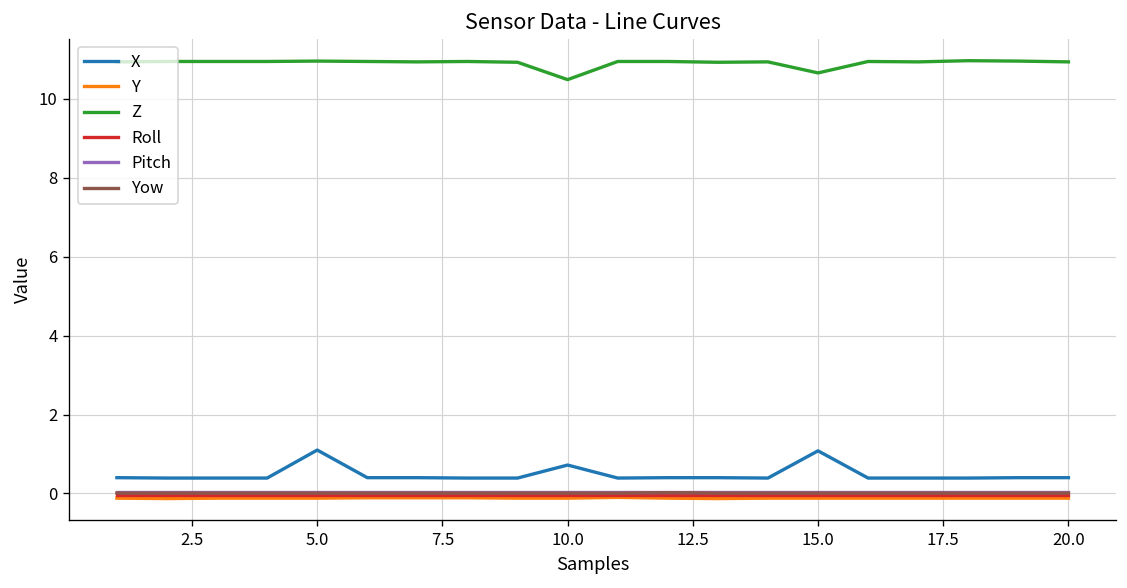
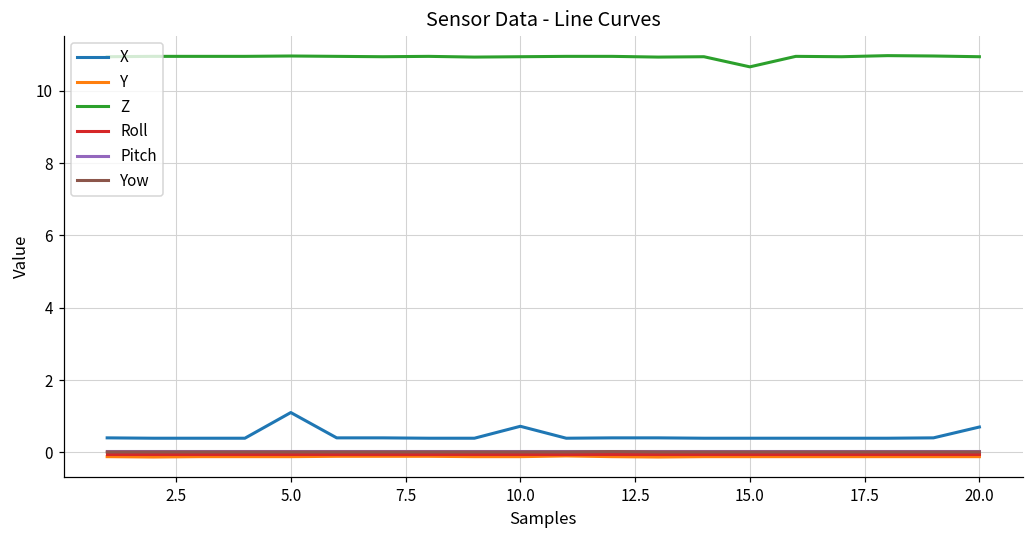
Z, 10.0: 10.5 -> 10.9
X, 15.0: 1.1 -> 0.4
X, 20.0: 0.4 -> 0.7
